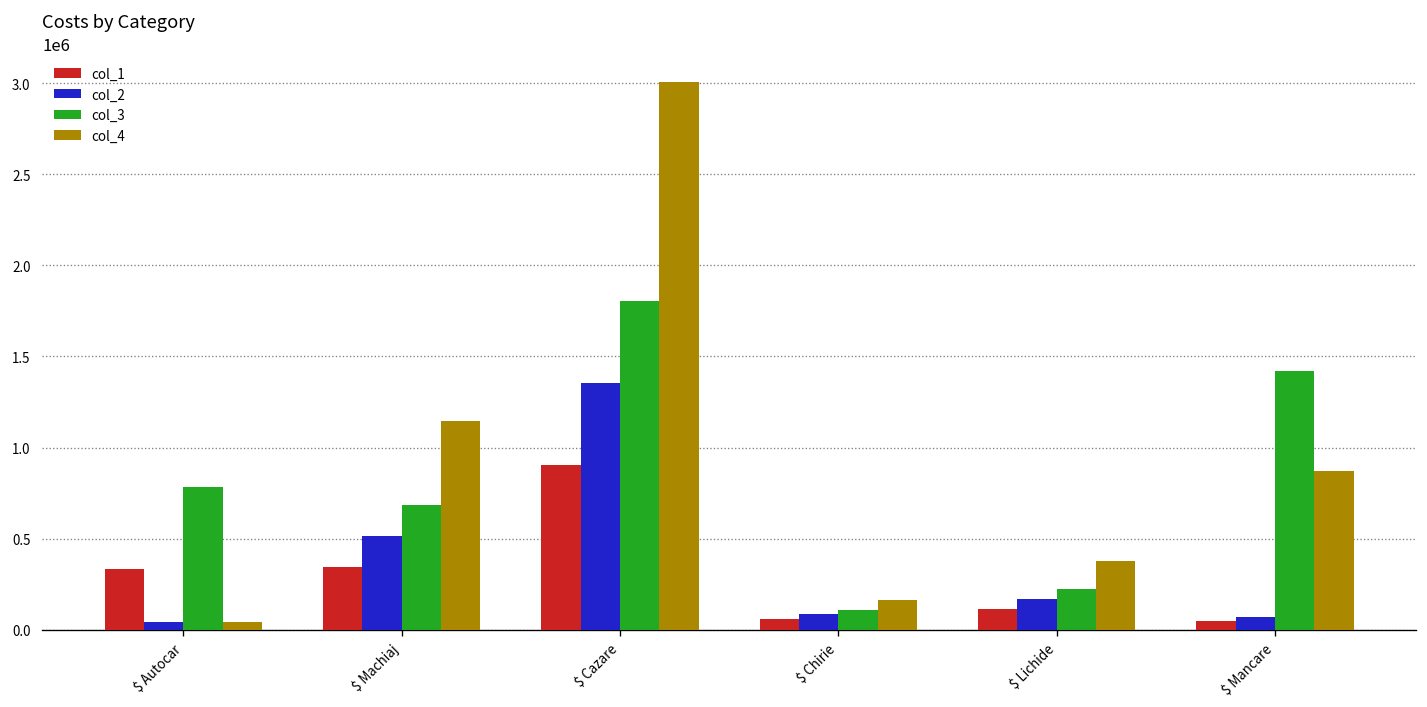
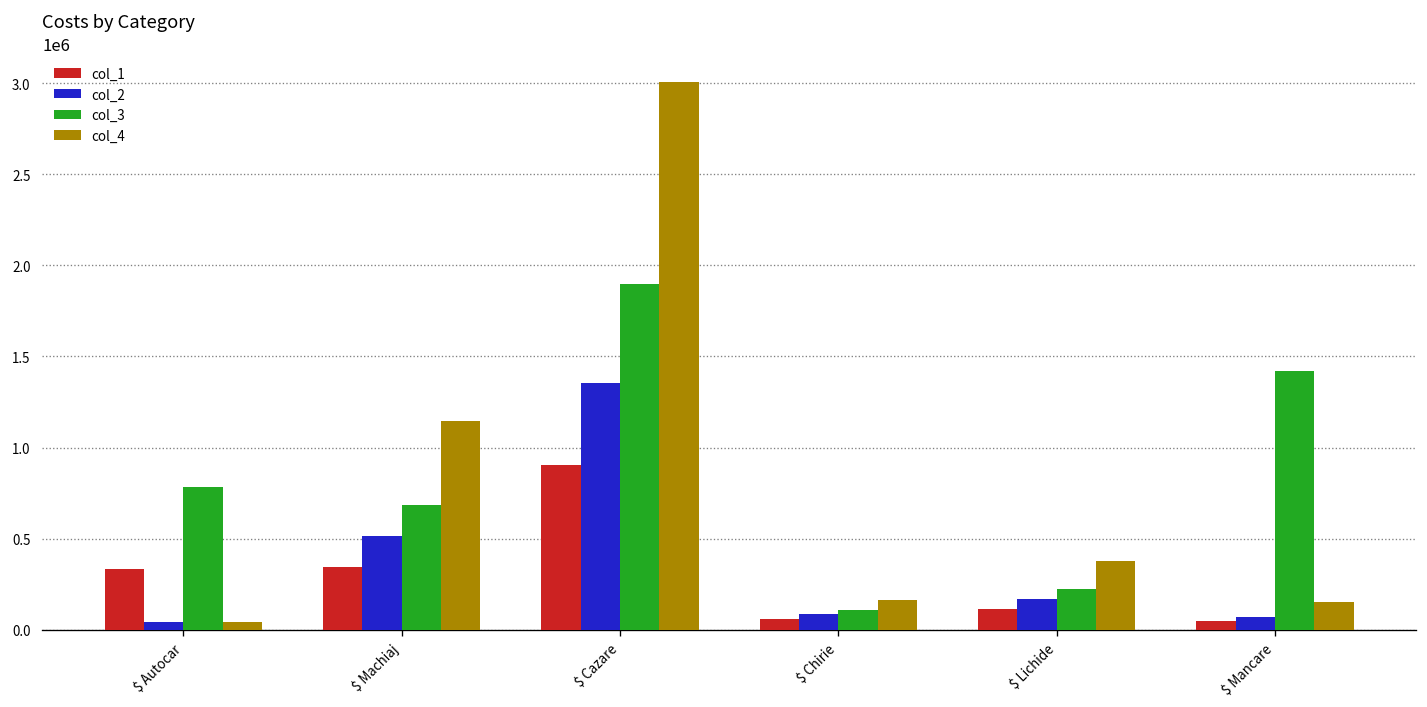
col_3, $ Cazare: 1800000 -> 1900000
col_4, $ Mancare: 870000 -> 150000
